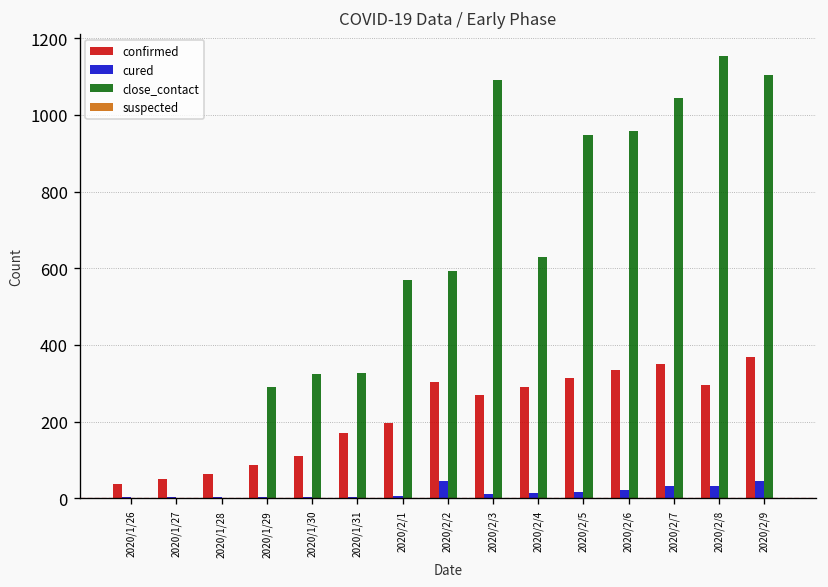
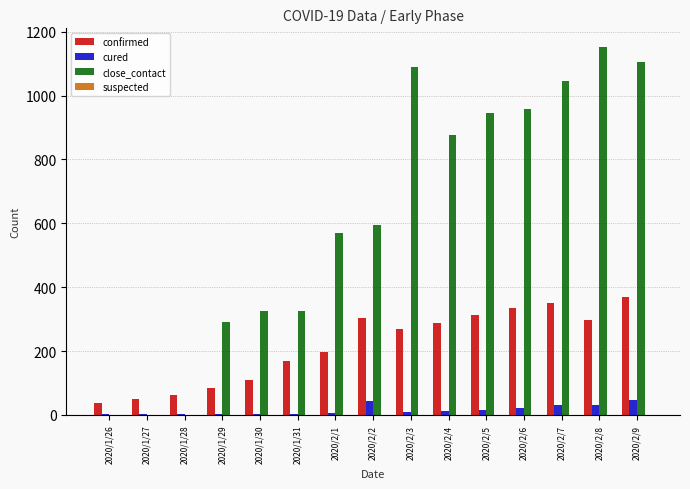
close_contact, 2020/2/4: 630 -> 880
